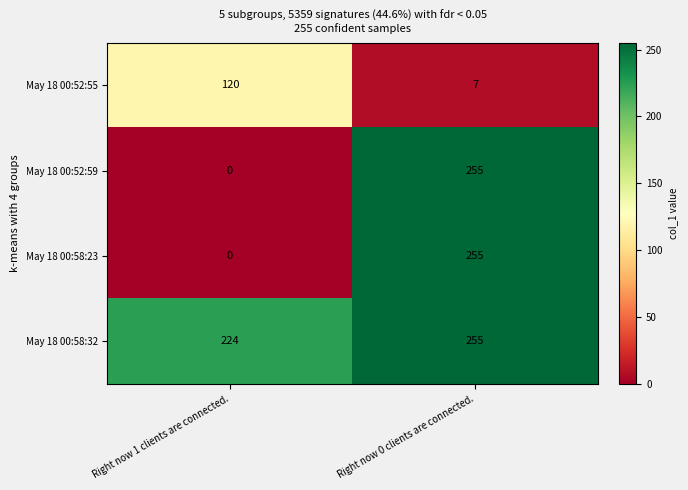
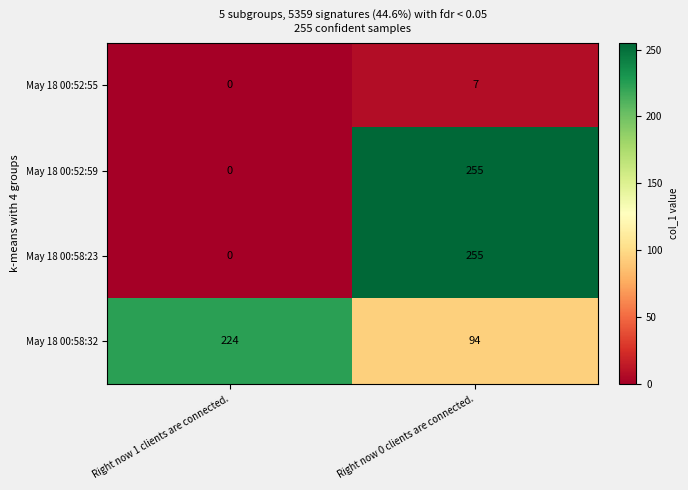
May 18 00:52:55, Right now 1 clients are connected.: 120 -> 0
May 18 00:58:32, Right now 0 clients are connected.: 255 -> 94
